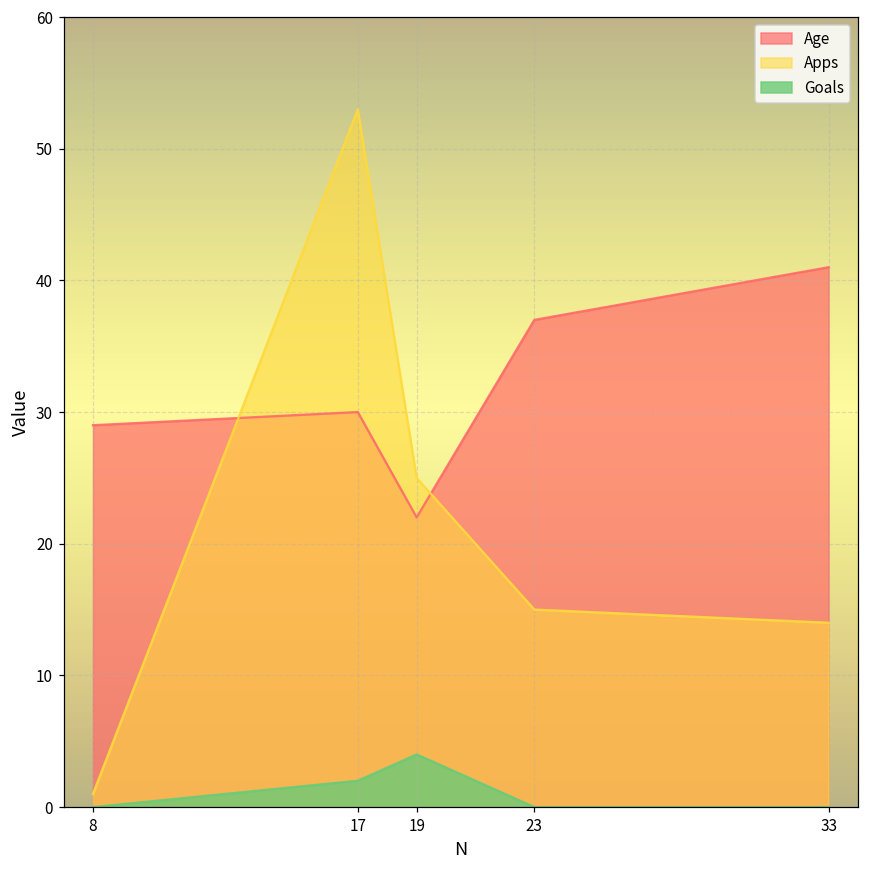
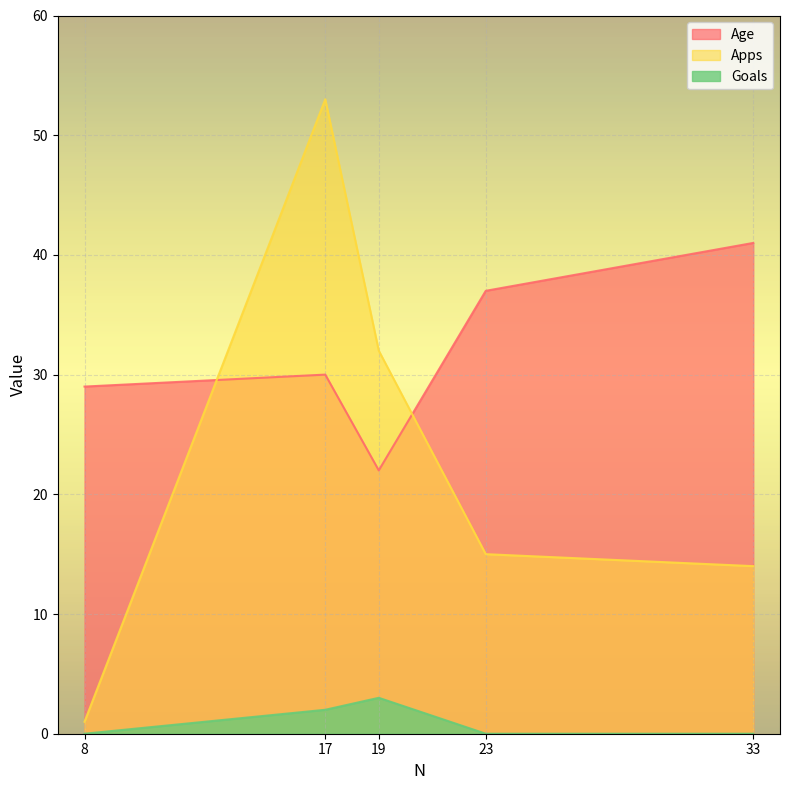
Apps, 19: 25 -> 32
Goals, 19: 4 -> 3
